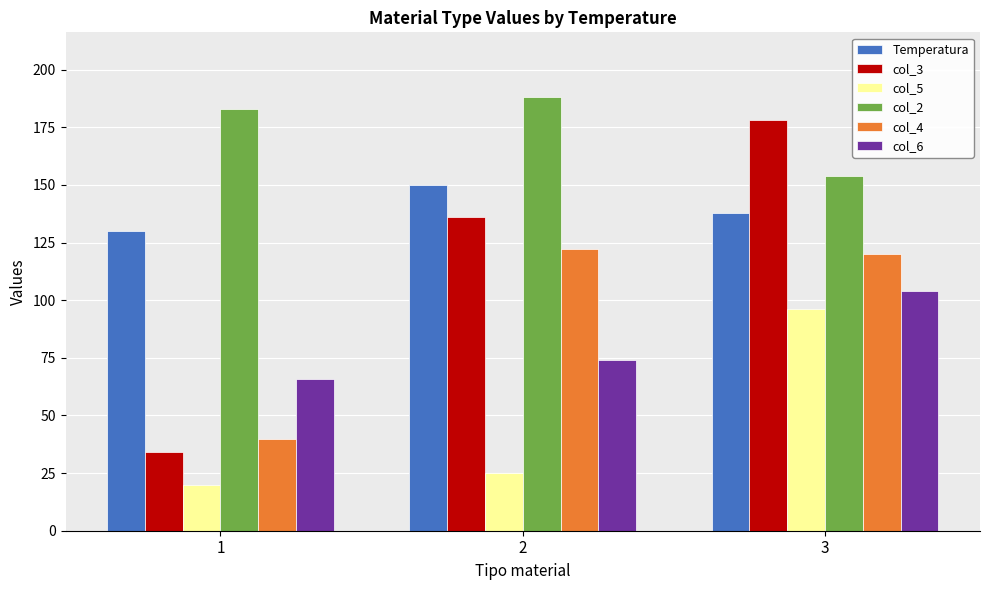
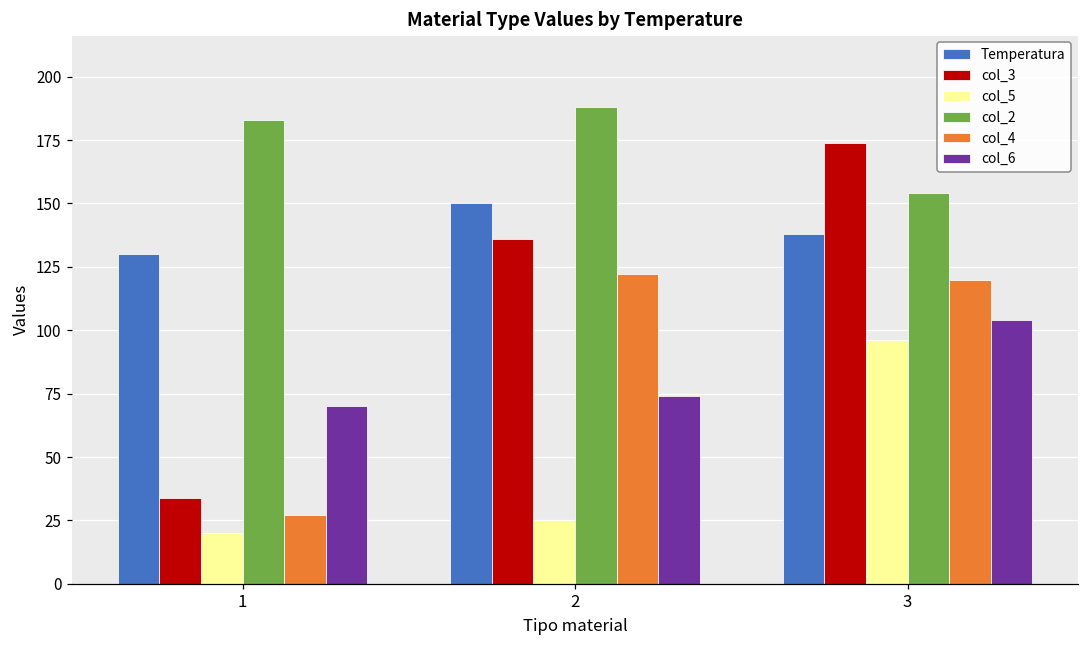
col_4, 1: 40 -> 27
col_6, 1: 66 -> 70
col_3, 3: 178 -> 174
